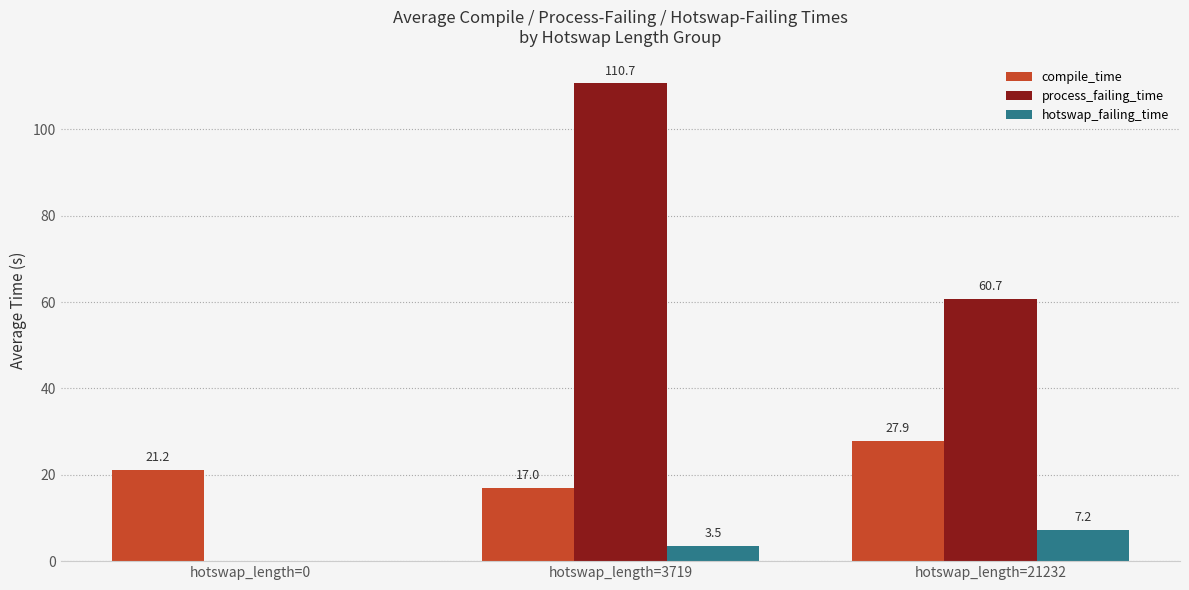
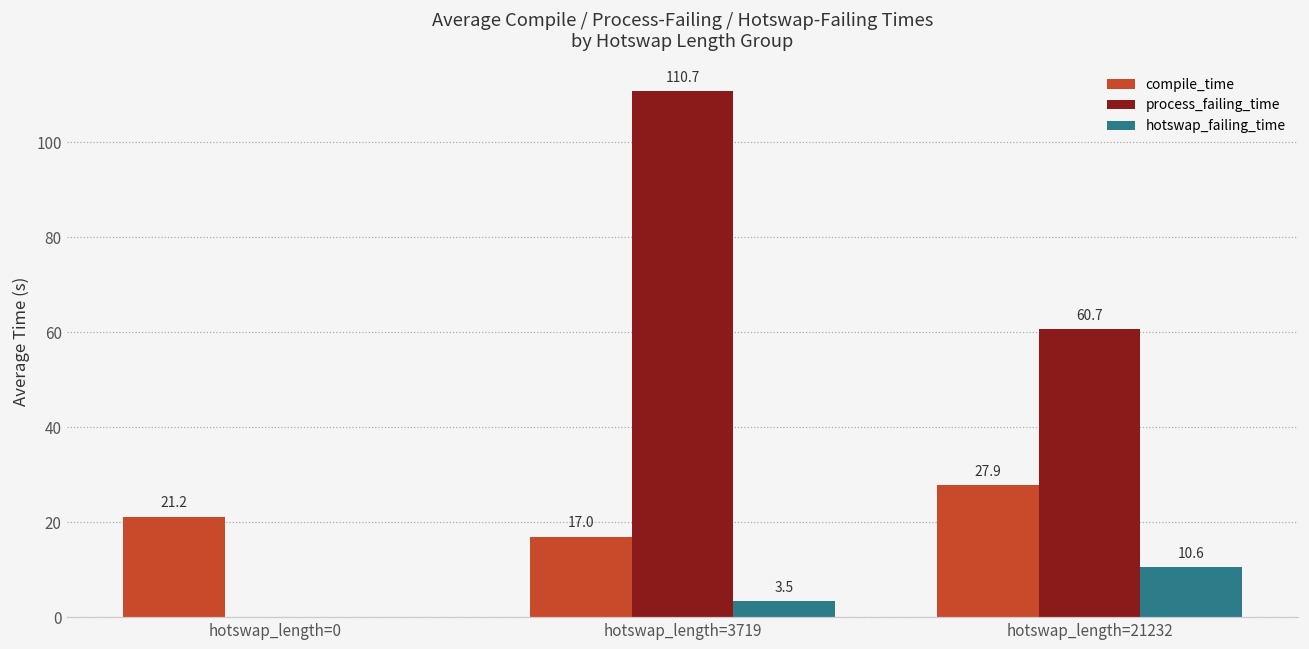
hotswap_failing_time, hotswap_length=21232: 7.2 -> 10.6
